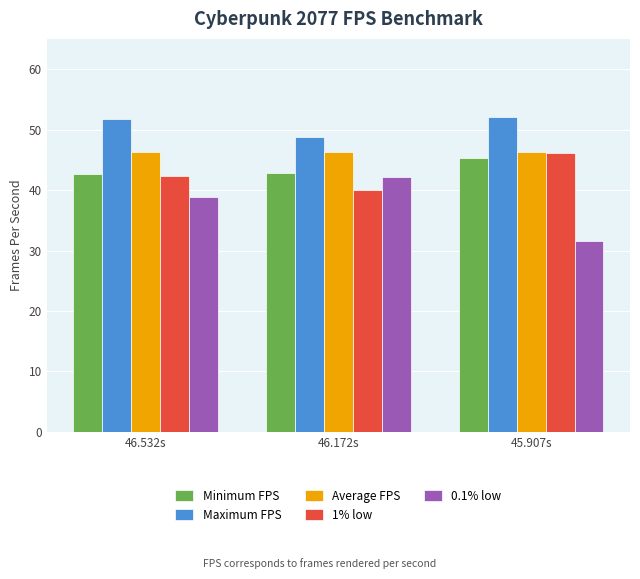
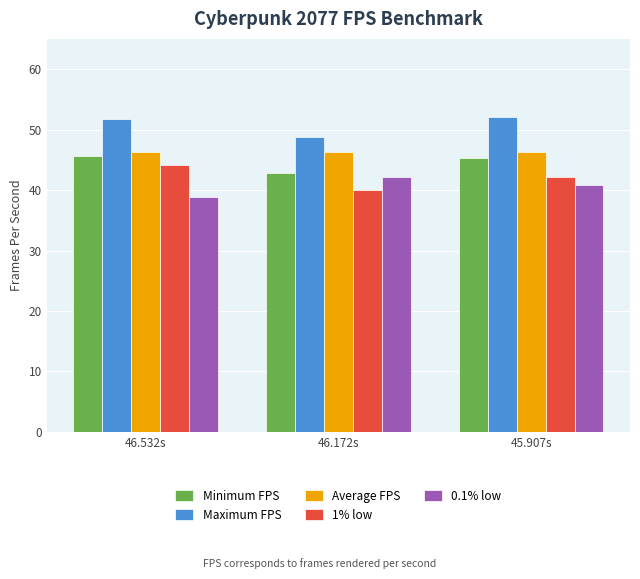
Minimum FPS, 46.532s: 43 -> 46
1% low, 46.532s: 42 -> 44
1% low, 45.907s: 46 -> 42
0.1% low, 45.907s: 32 -> 41
